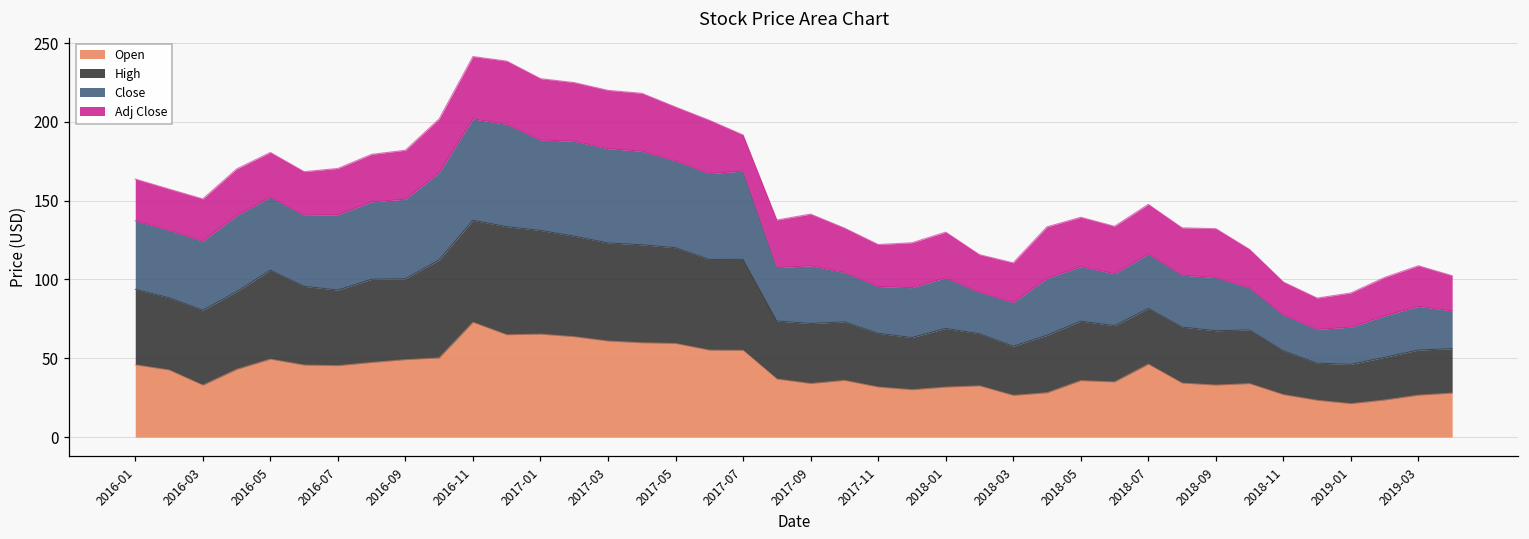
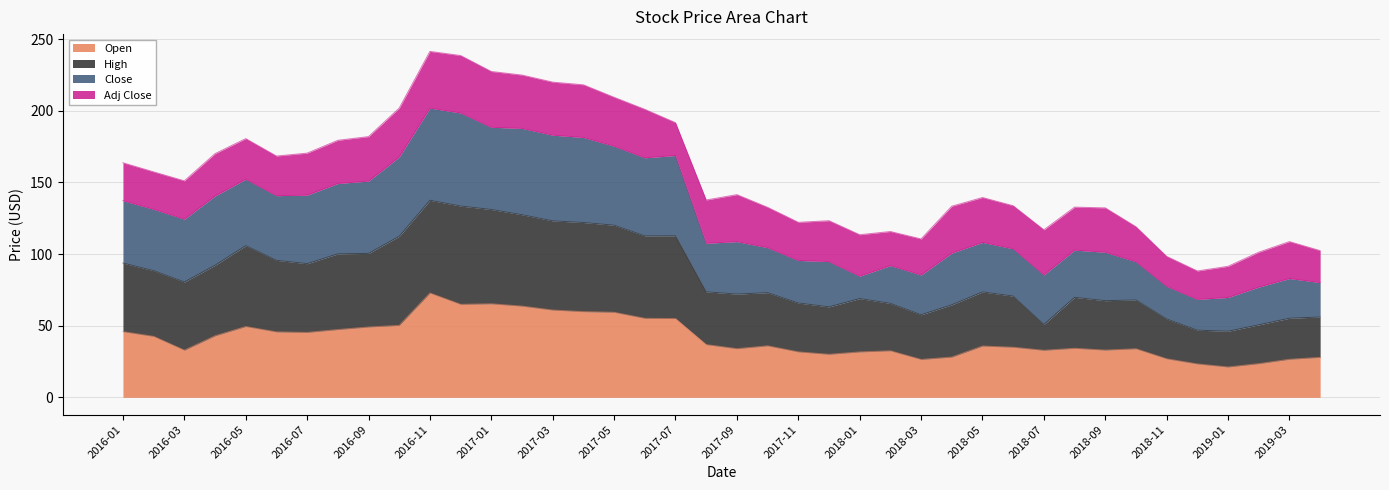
Close, 2018-01: 32 -> 16
Open, 2018-07: 46 -> 33
High, 2018-07: 35 -> 18
